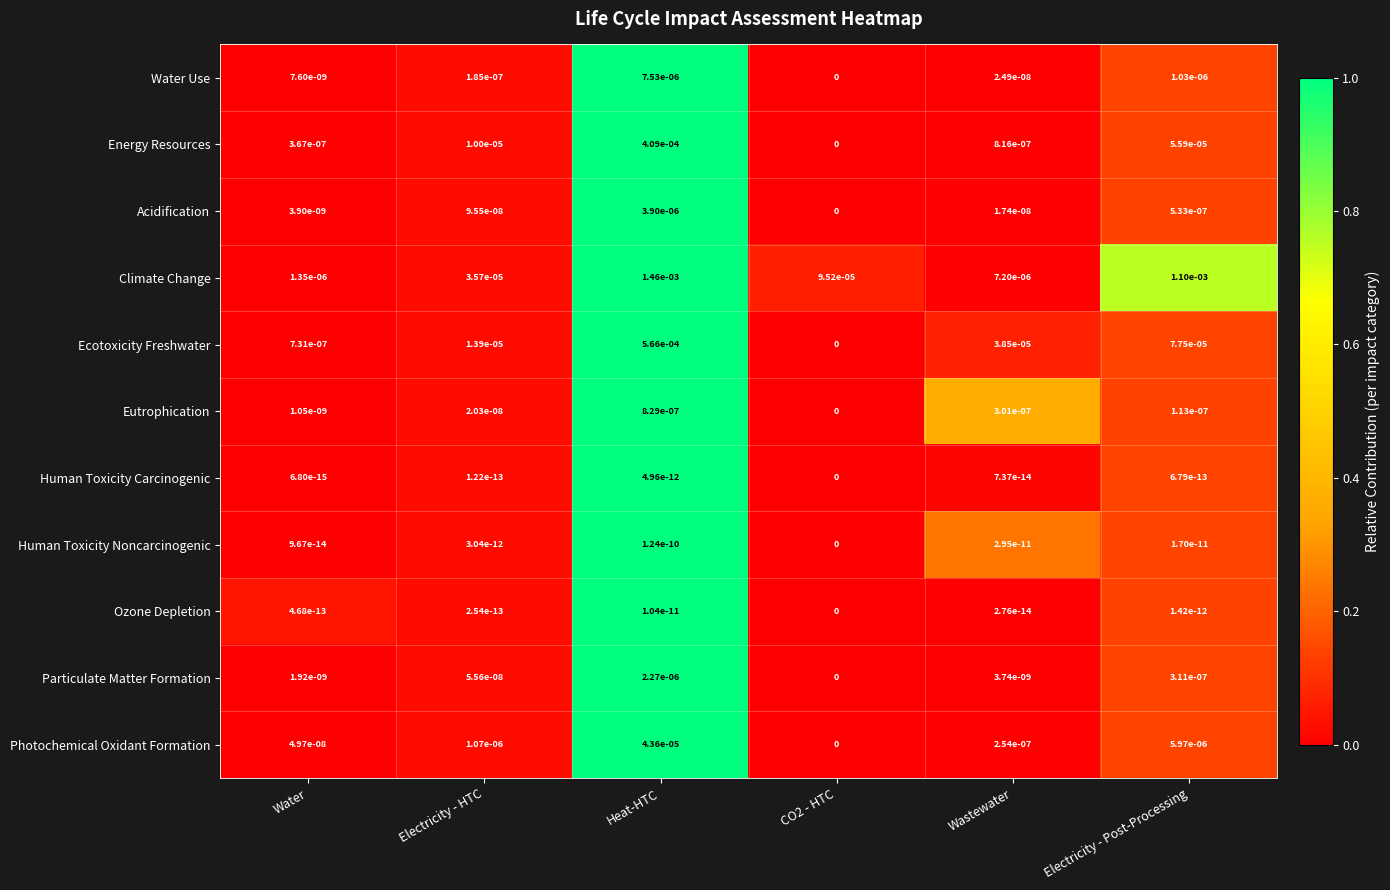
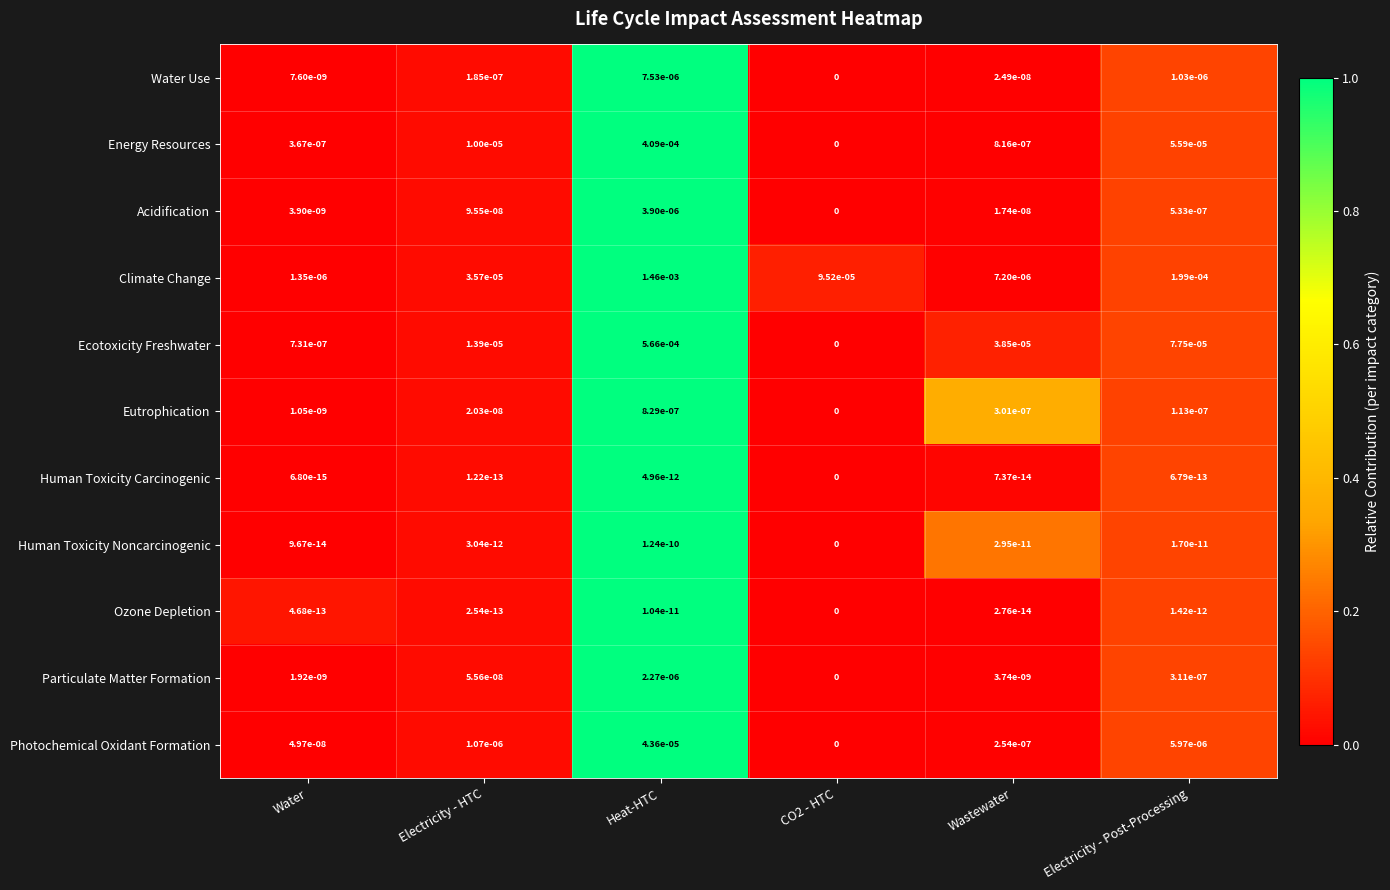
Climate Change, Electricity - Post-Processing: 1.10e-03 -> 1.99e-04
